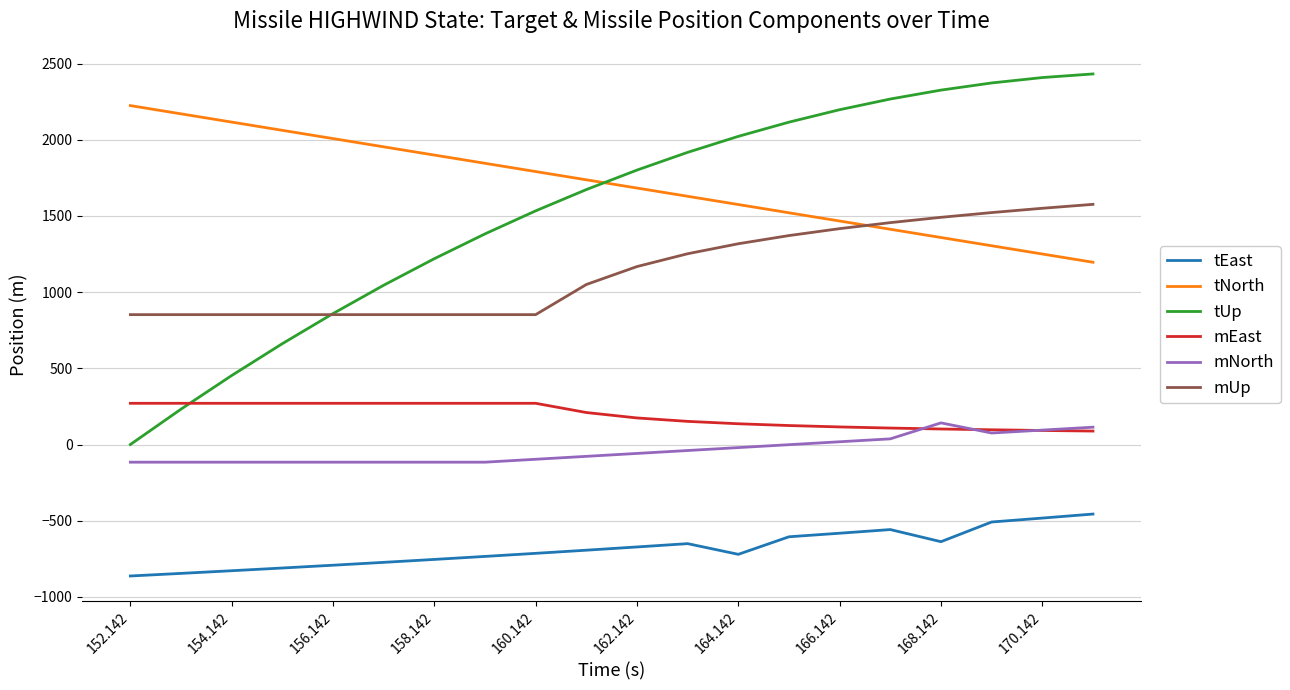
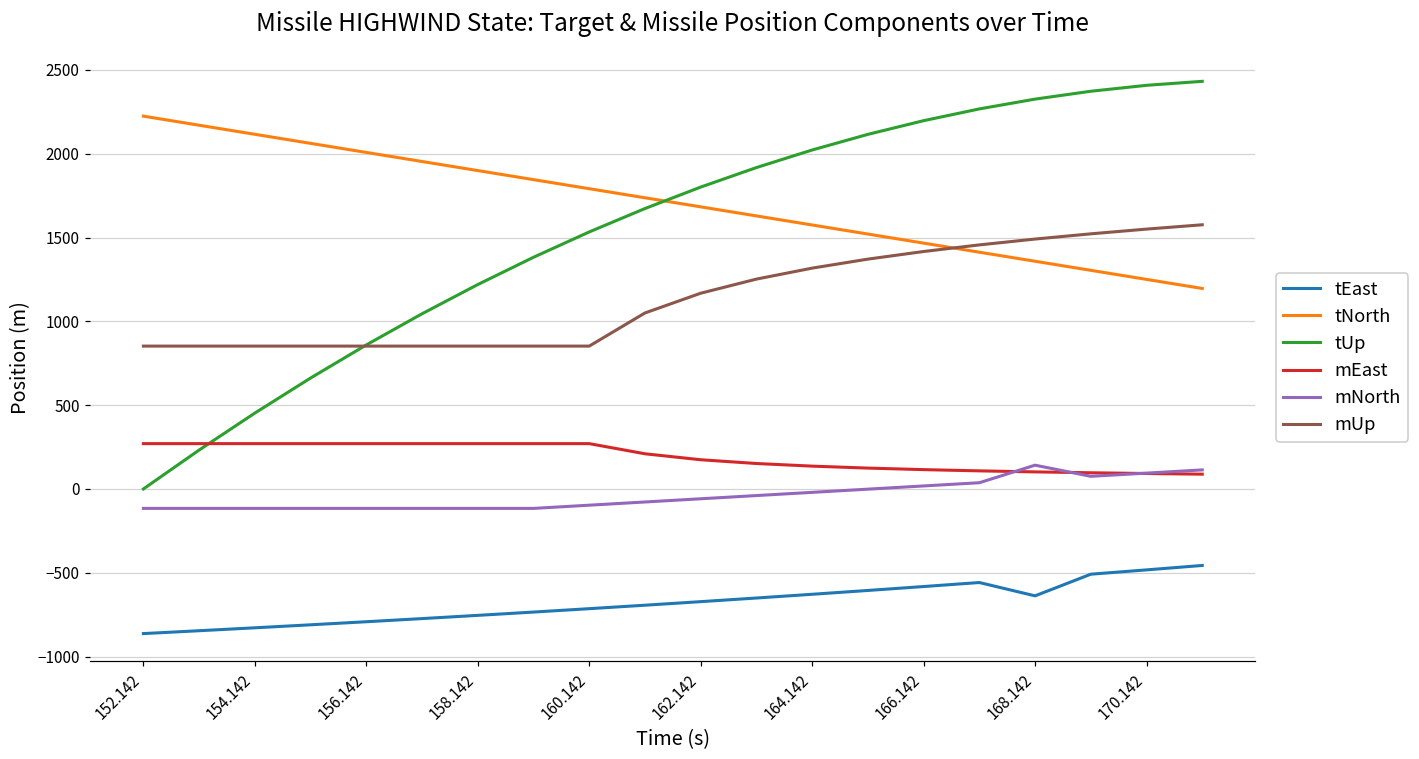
tEast, 164.142: -720 -> -630
